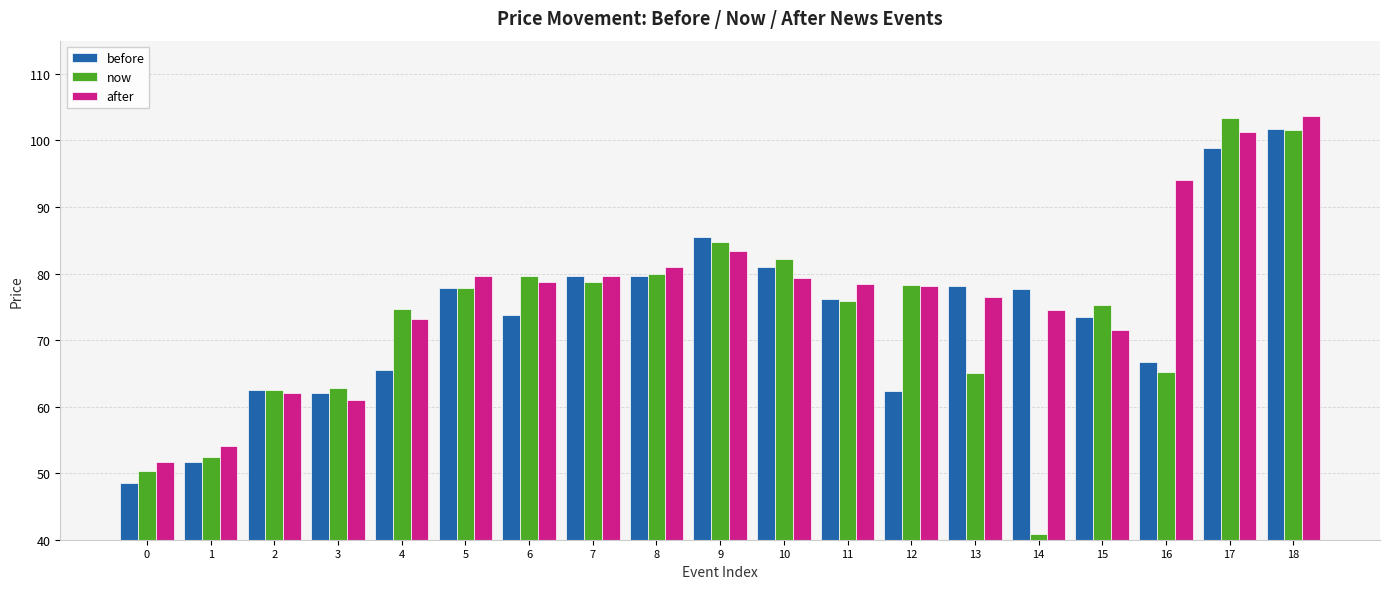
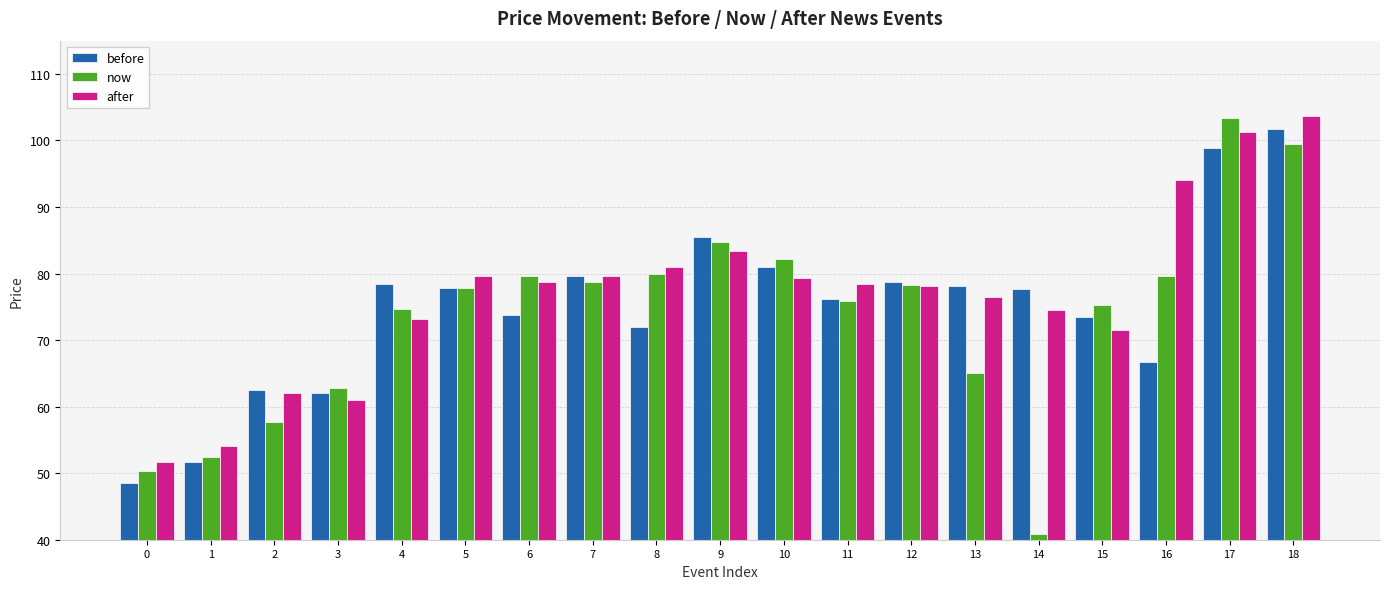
now, 2: 63 -> 58
before, 4: 66 -> 78
before, 8: 80 -> 72
before, 12: 62 -> 79
now, 16: 65 -> 80
now, 18: 102 -> 100
